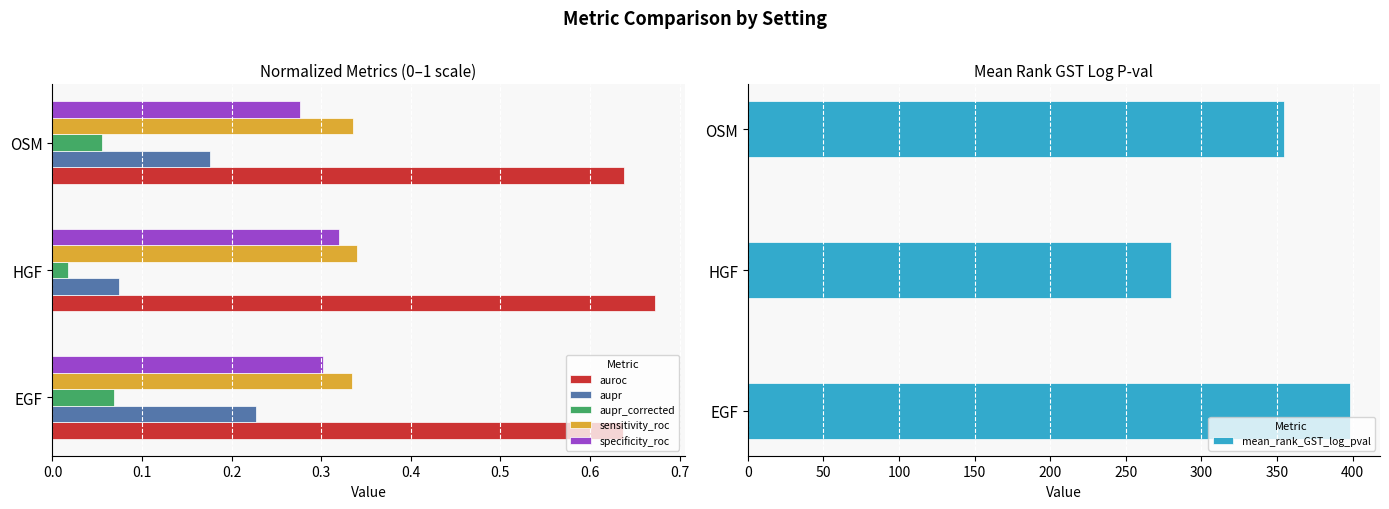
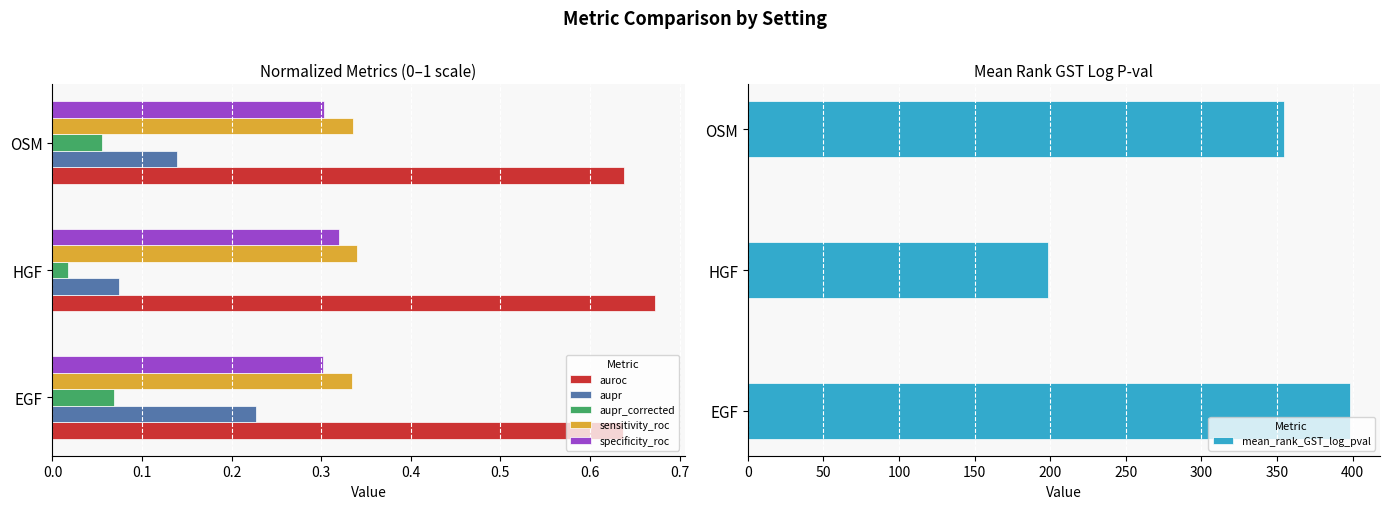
Normalized Metrics (0–1 scale), specificity_roc, OSM: 0.28 -> 0.30
Normalized Metrics (0–1 scale), aupr, OSM: 0.18 -> 0.14
Mean Rank GST Log P-val, HGF: 280 -> 198
